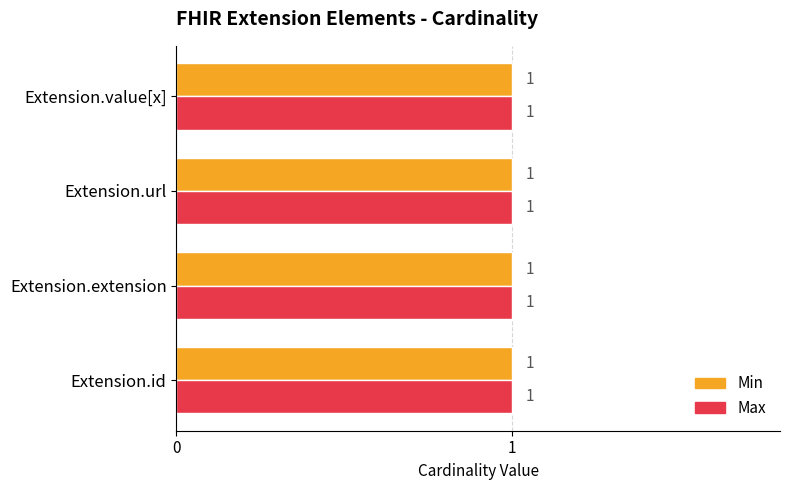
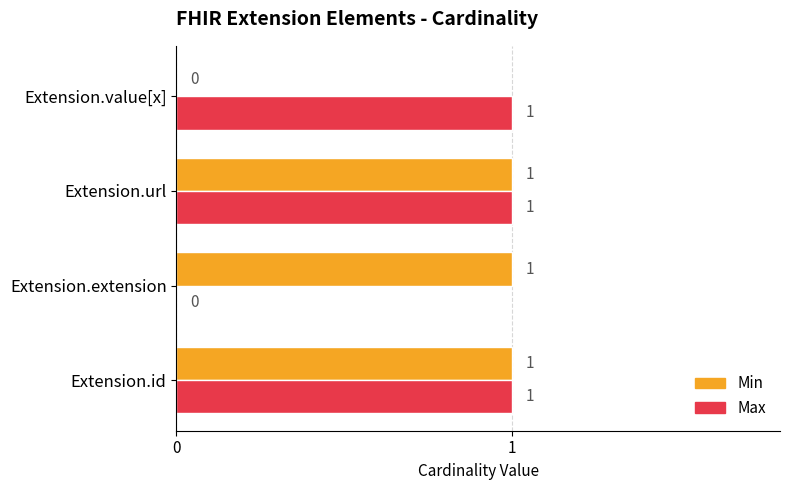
Min, Extension.value[x]: 1 -> 0
Max, Extension.extension: 1 -> 0
